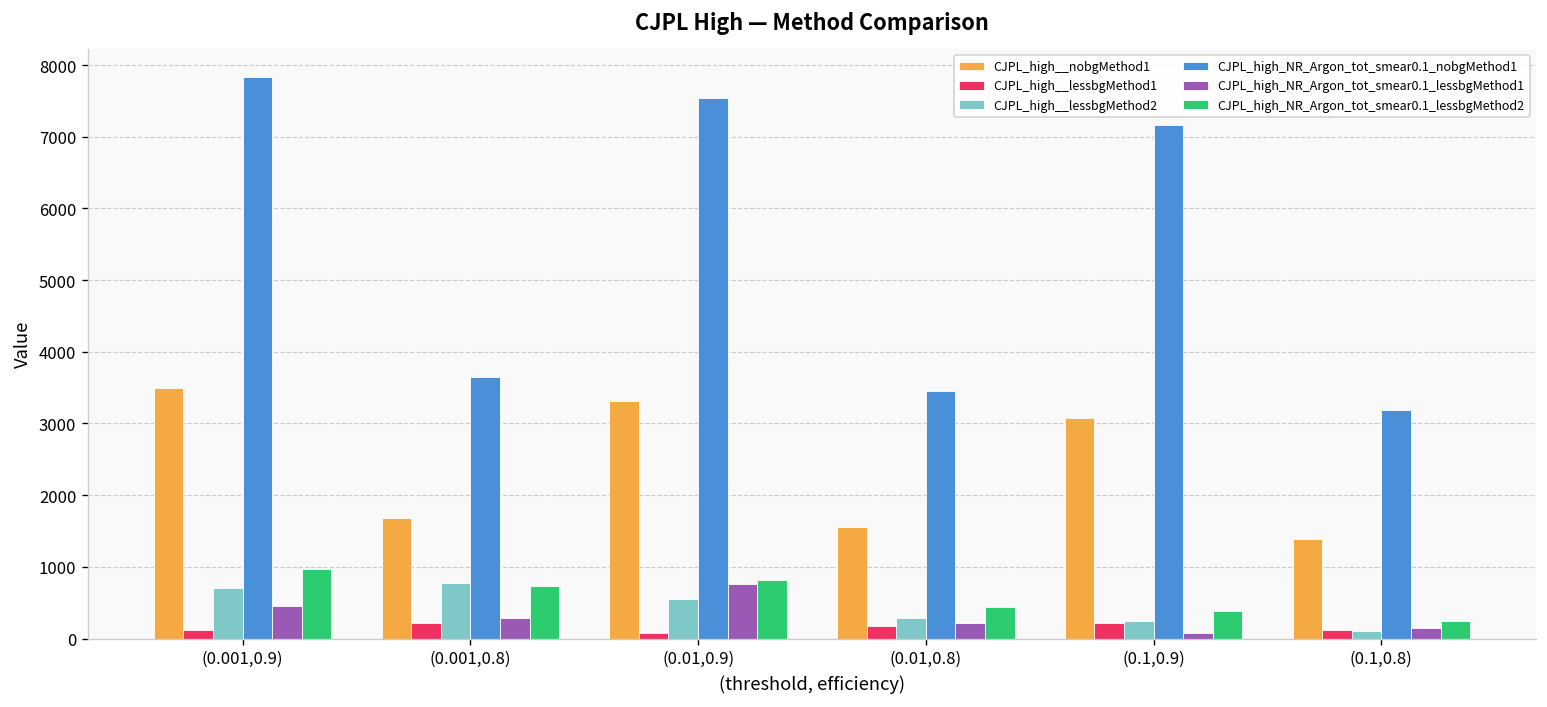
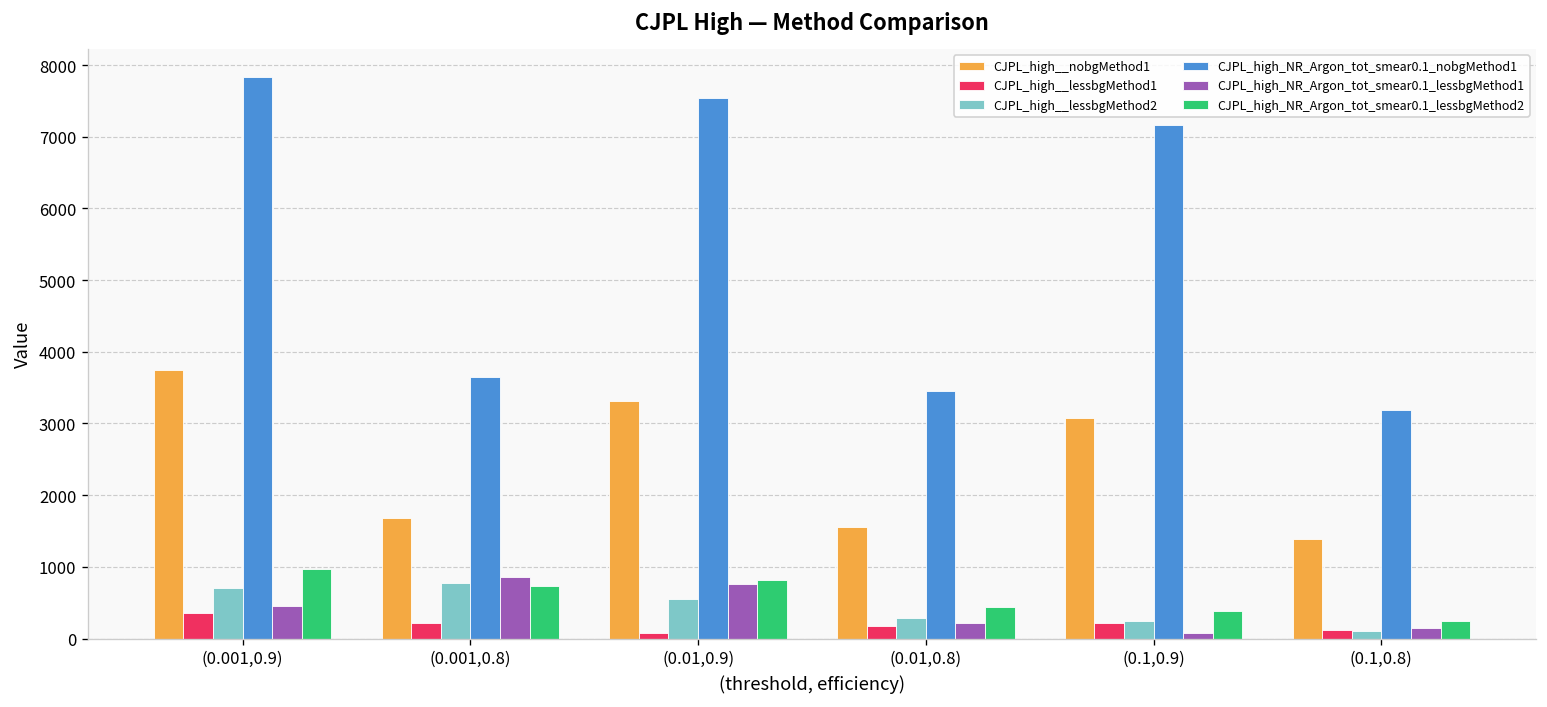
CJPL_high__nobgMethod1, (0.001,0.9): 3500 -> 3800
CJPL_high__lessbgMethod1, (0.001,0.9): 100 -> 400
CJPL_high_NR_Argon_tot_smear0.1_lessbgMethod1, (0.001,0.8): 300 -> 900
